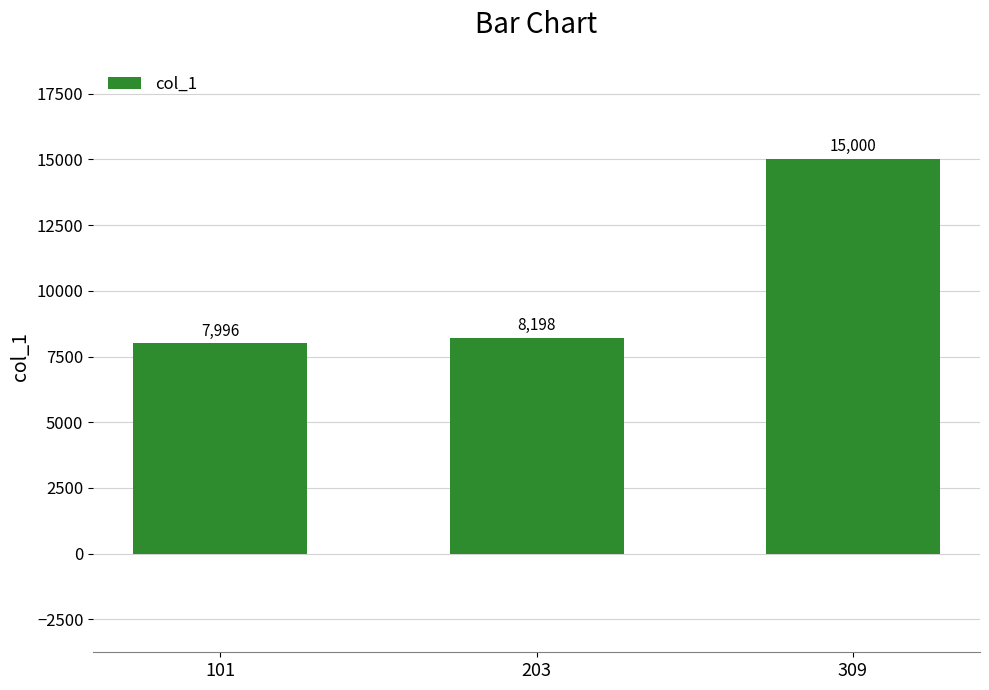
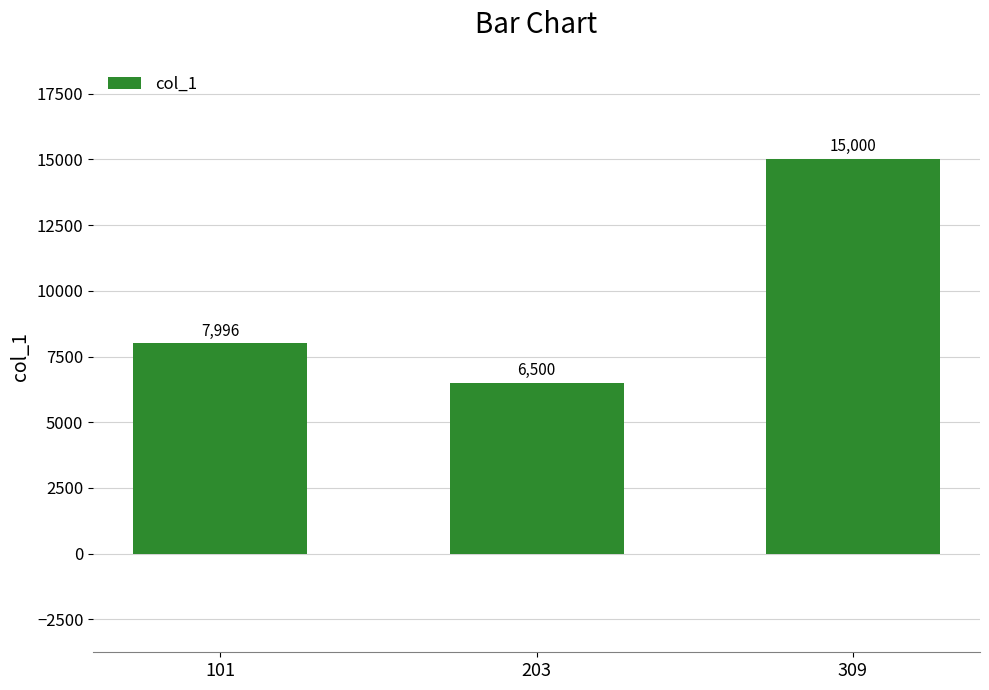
203: 8,198 -> 6,500
